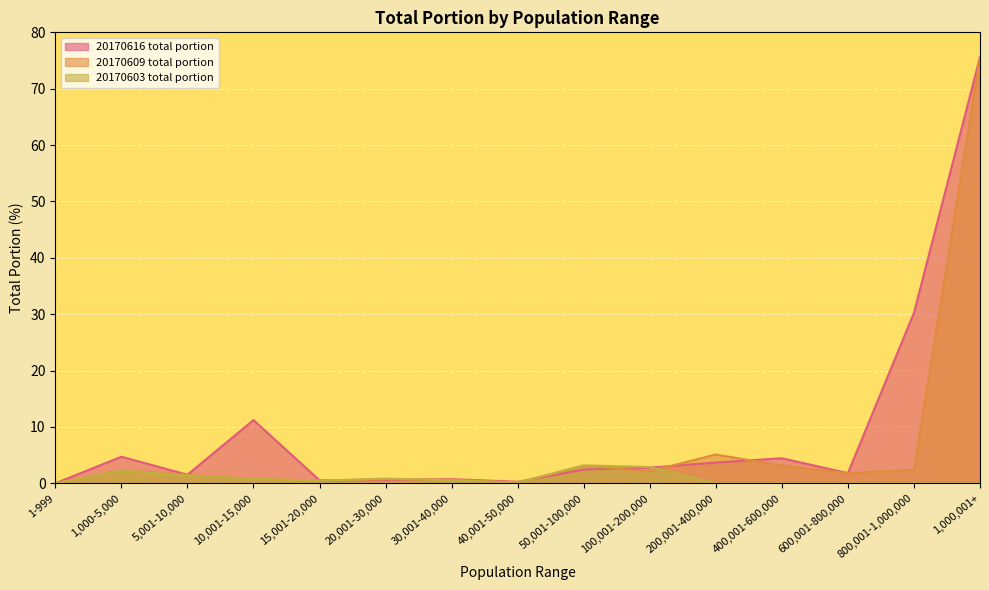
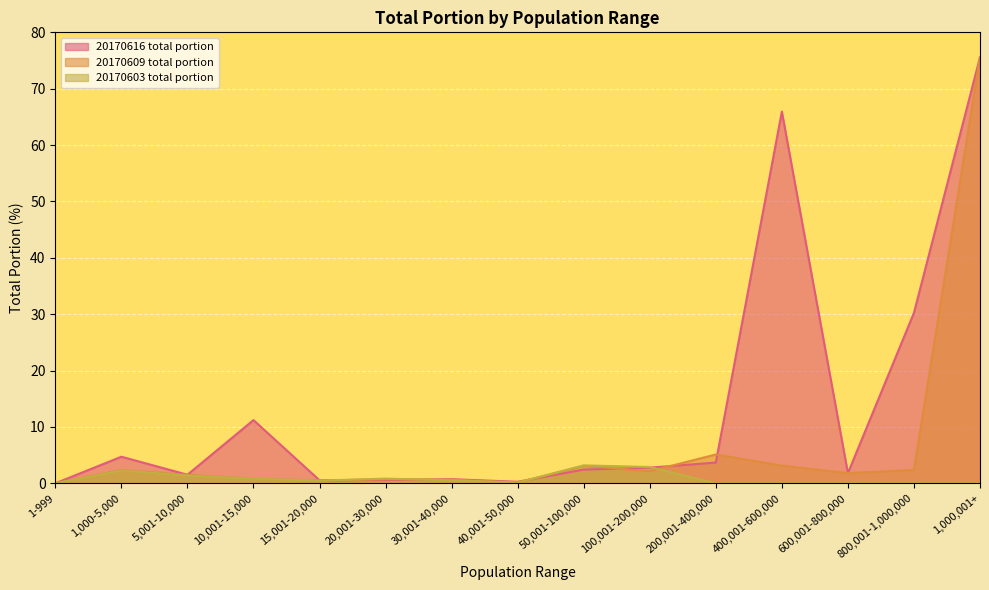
20170616 total portion, 400,001-600,000: 4 -> 66
